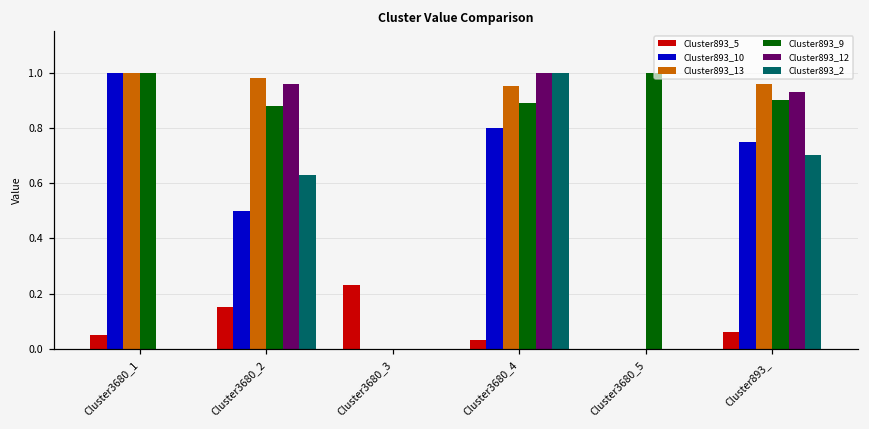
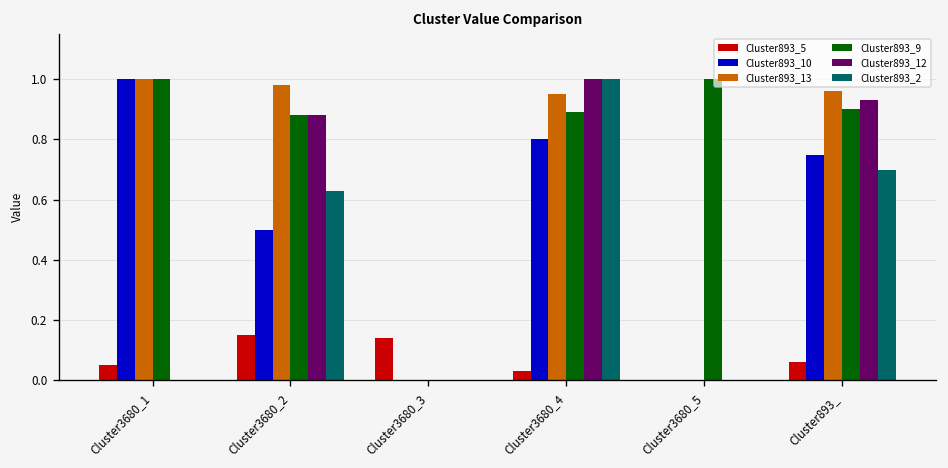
Cluster893_12, Cluster3680_2: 0.96 -> 0.88
Cluster893_5, Cluster3680_3: 0.23 -> 0.14
